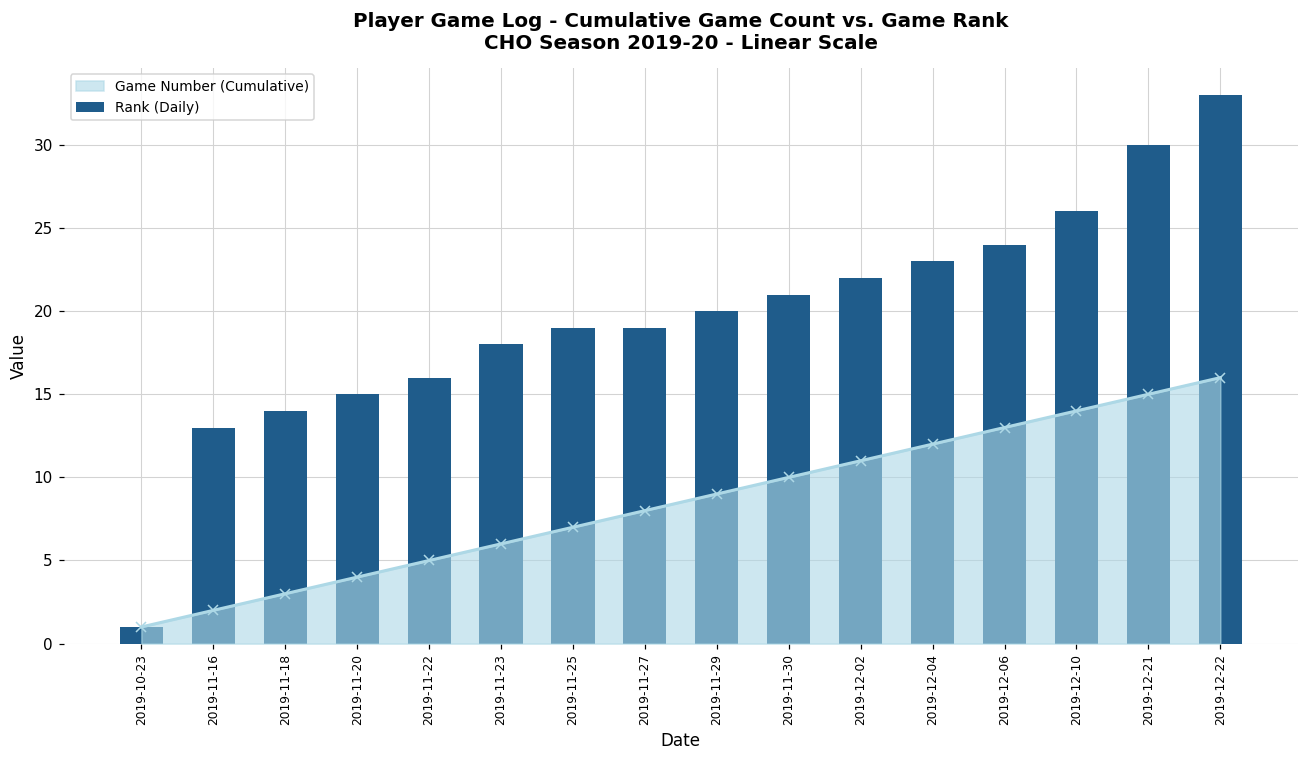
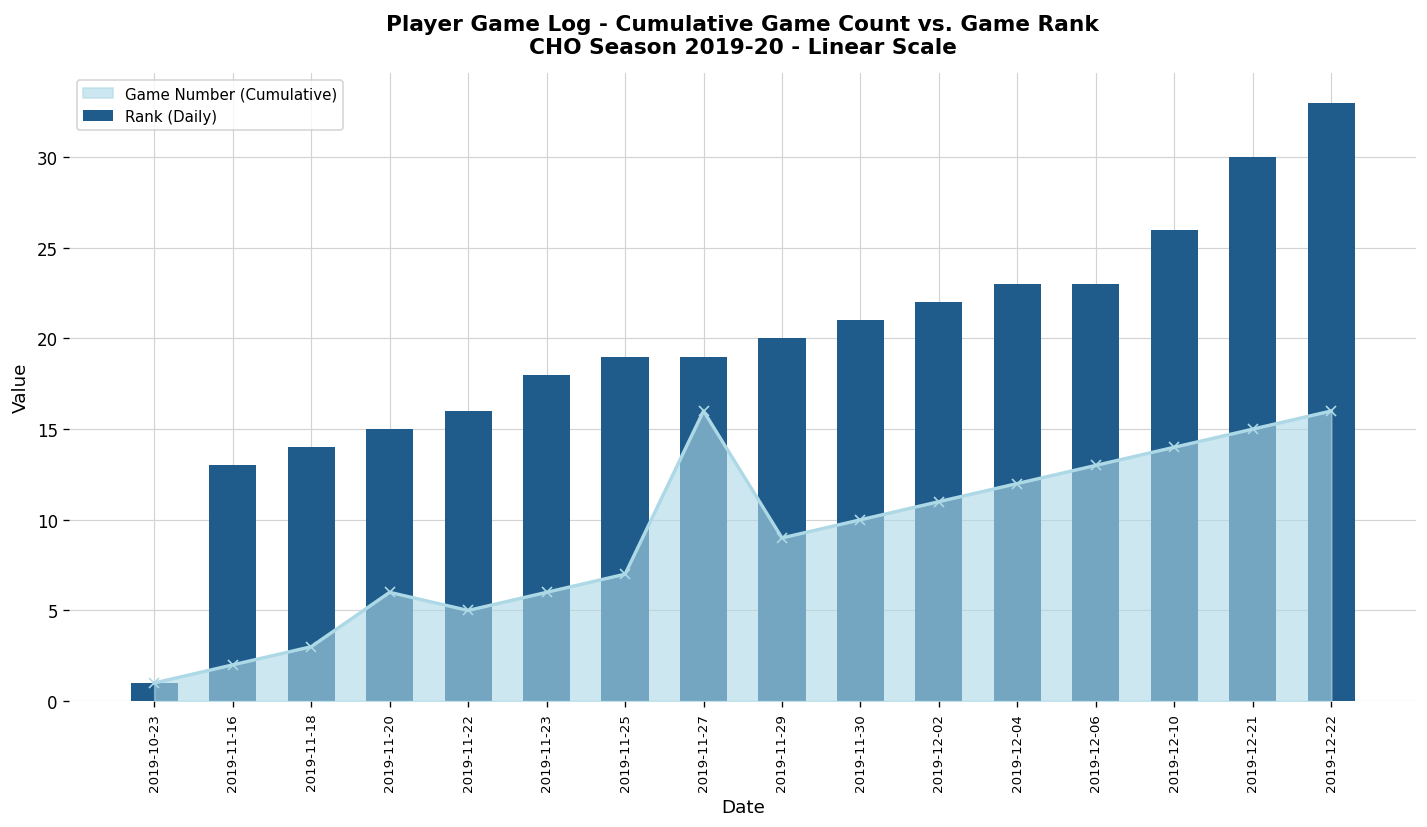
Game Number (Cumulative), 2019-11-20: 4 -> 6
Game Number (Cumulative), 2019-11-27: 8 -> 16
Rank (Daily), 2019-12-06: 24 -> 23
